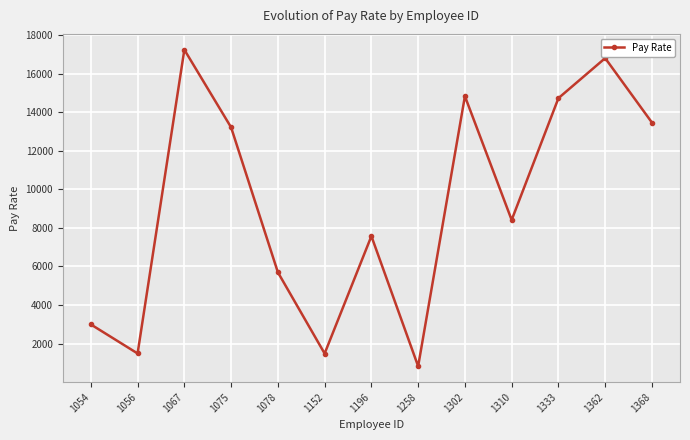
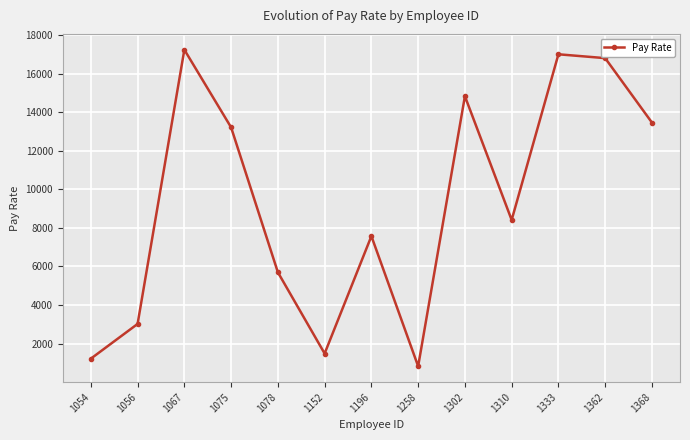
1054: 3000 -> 1200
1056: 1500 -> 3000
1333: 14700 -> 17000
